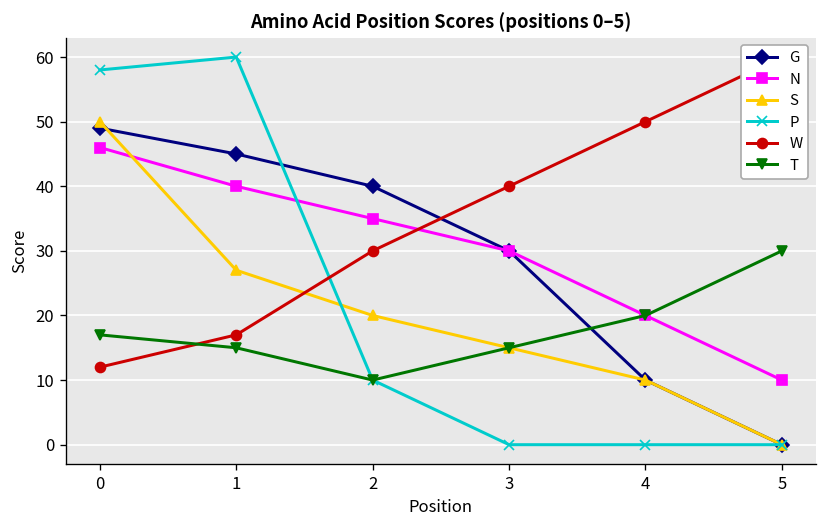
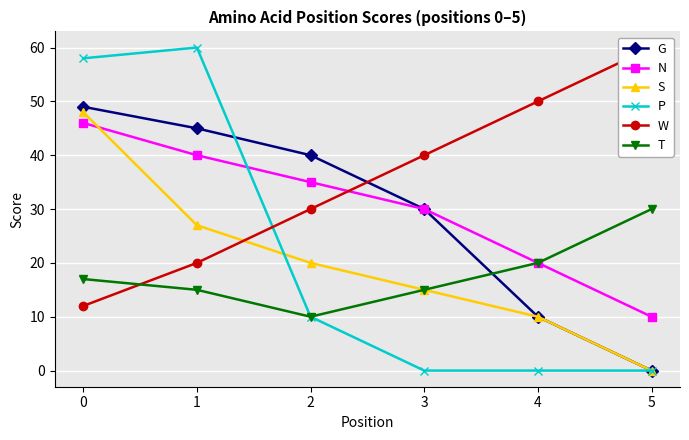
S, 0: 50 -> 48
W, 1: 17 -> 20
